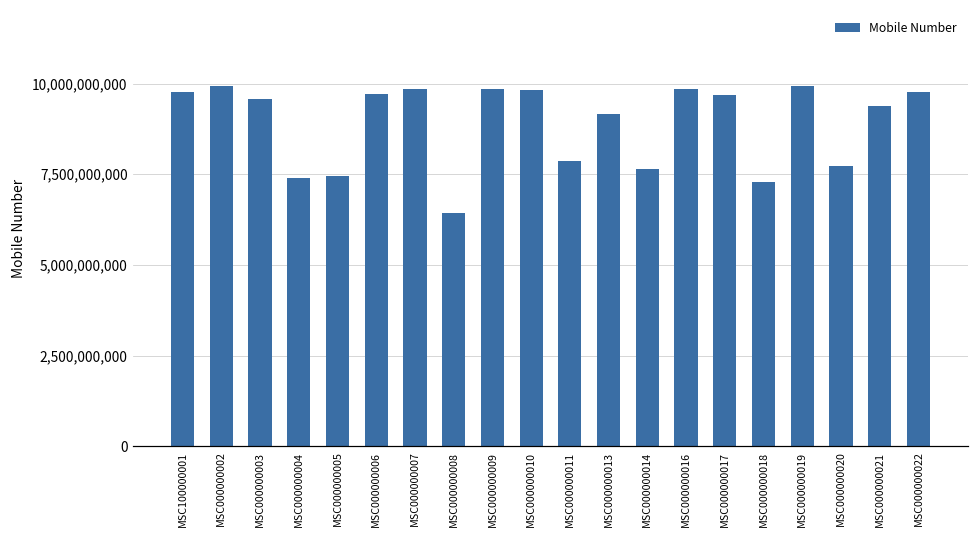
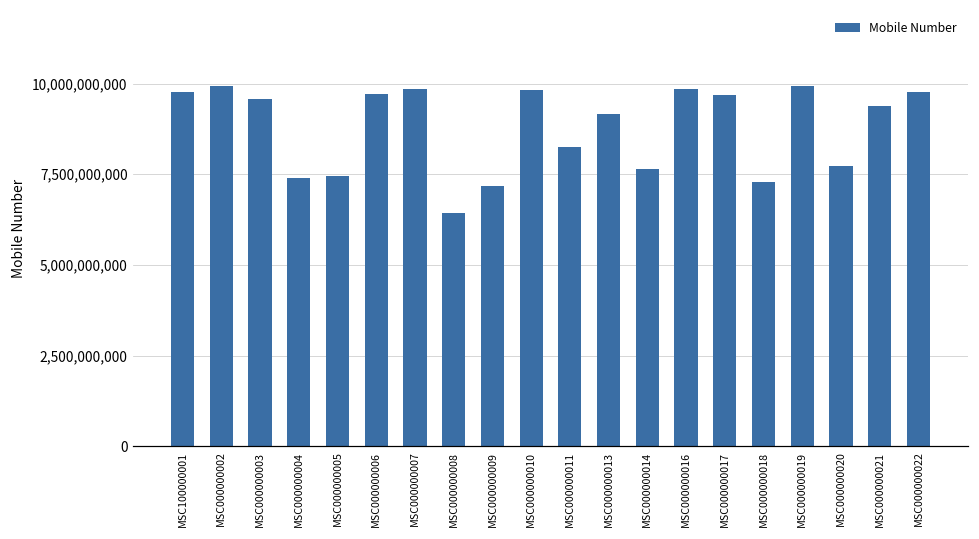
MSC000000009: 9,900,000,000 -> 7,200,000,000
MSC000000011: 7,900,000,000 -> 8,300,000,000
